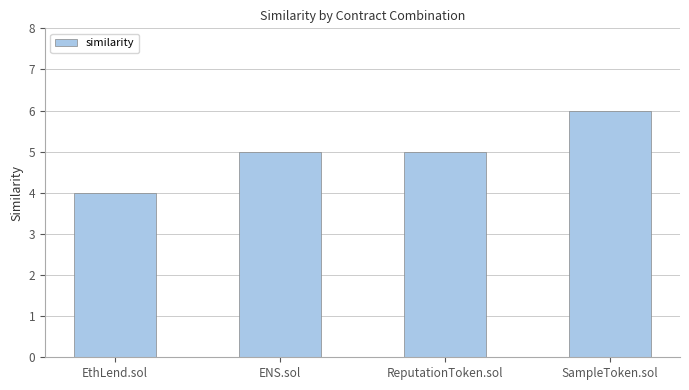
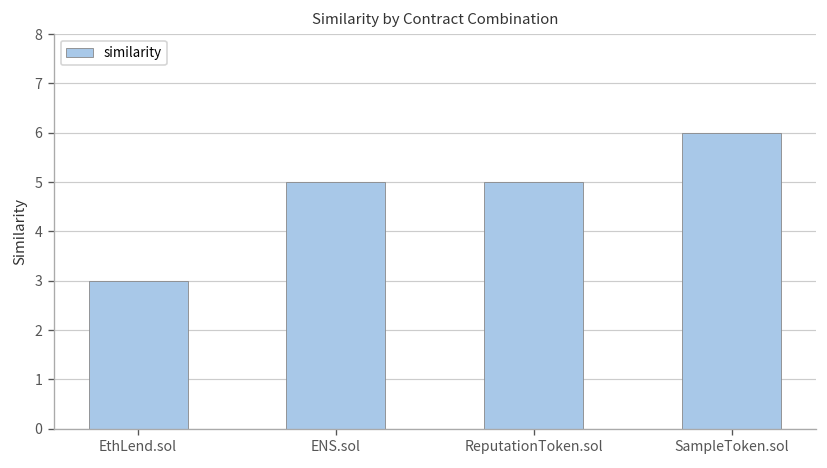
EthLend.sol: 4 -> 3
